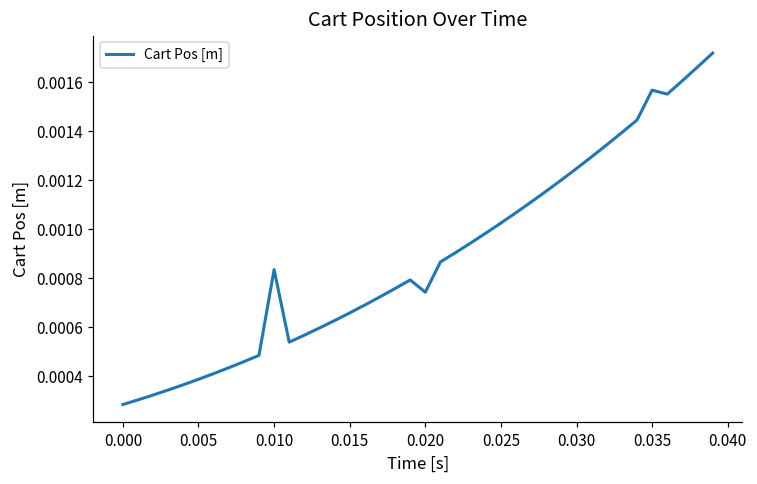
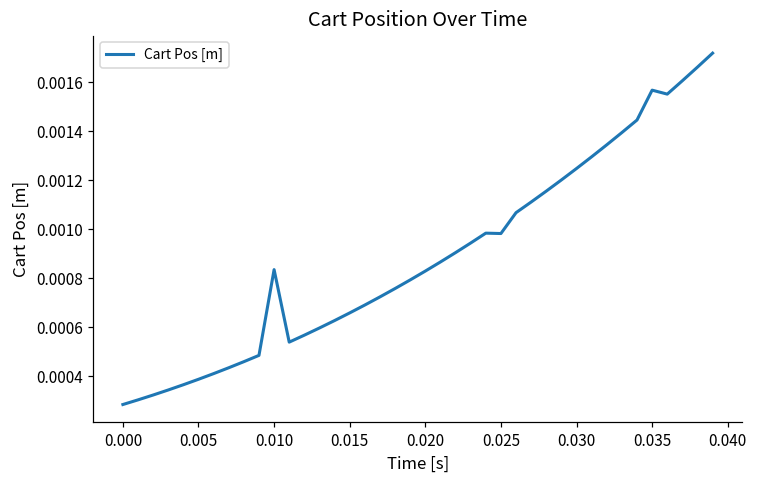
0.020: 0.00074 -> 0.00083
0.025: 0.00103 -> 0.00098
